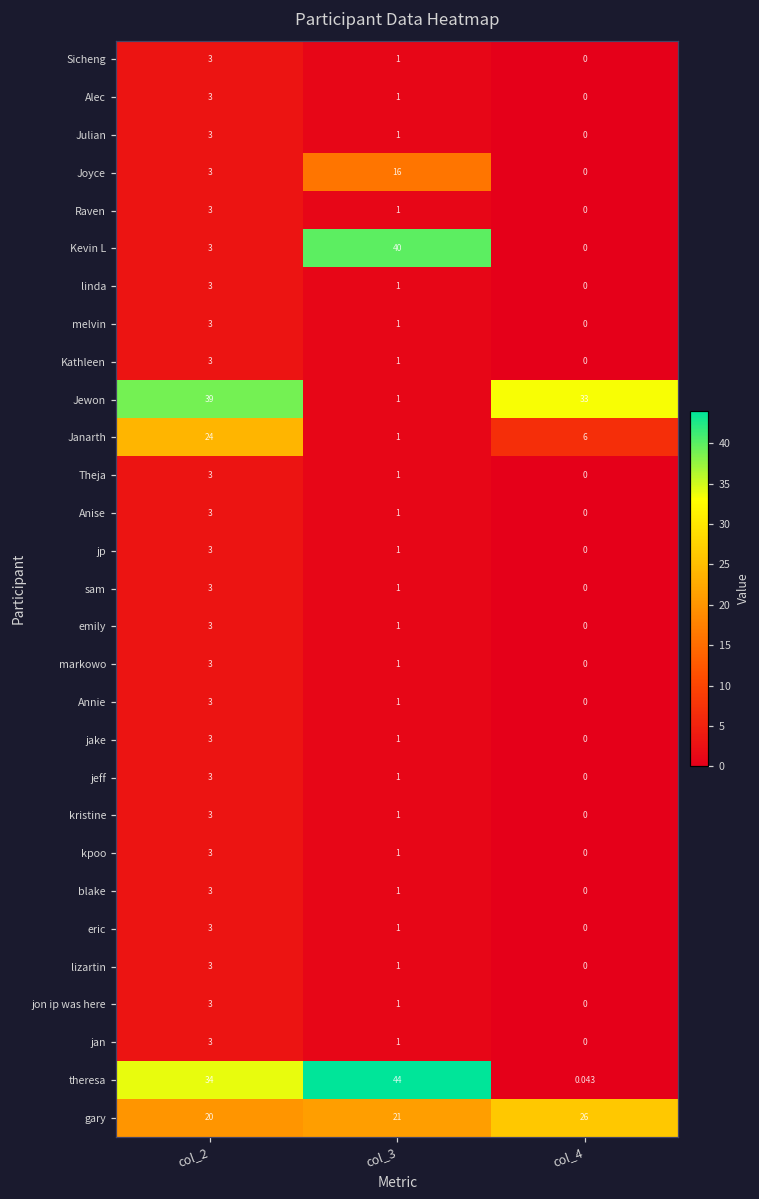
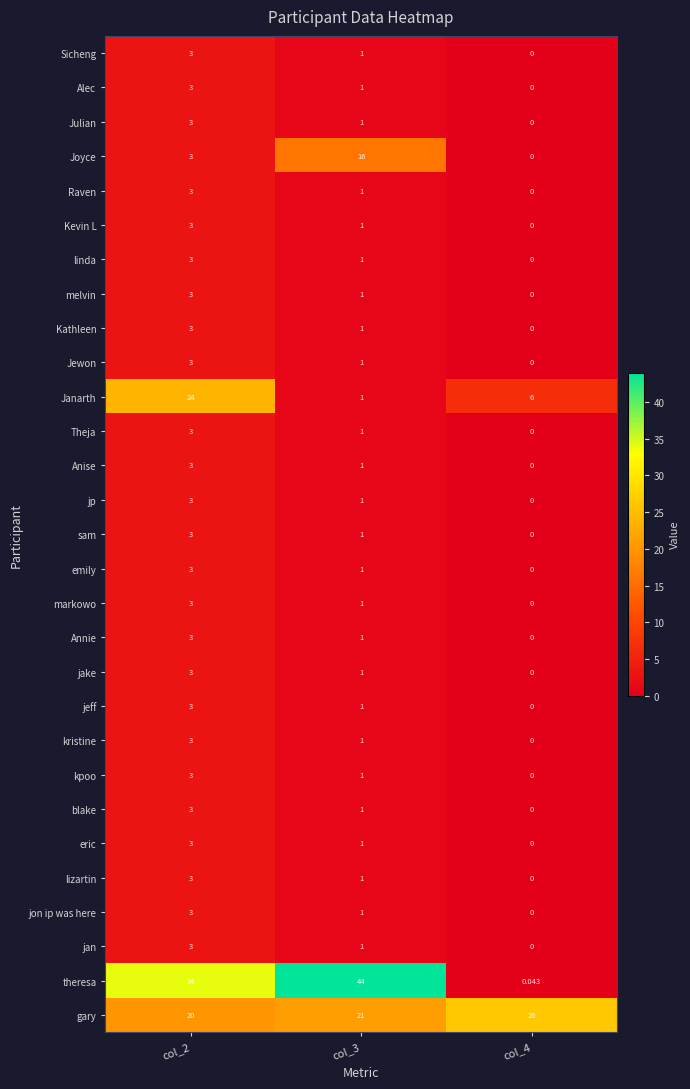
Kevin L, col_3: 40 -> 1
Jewon, col_2: 39 -> 3
Jewon, col_4: 33 -> 0
